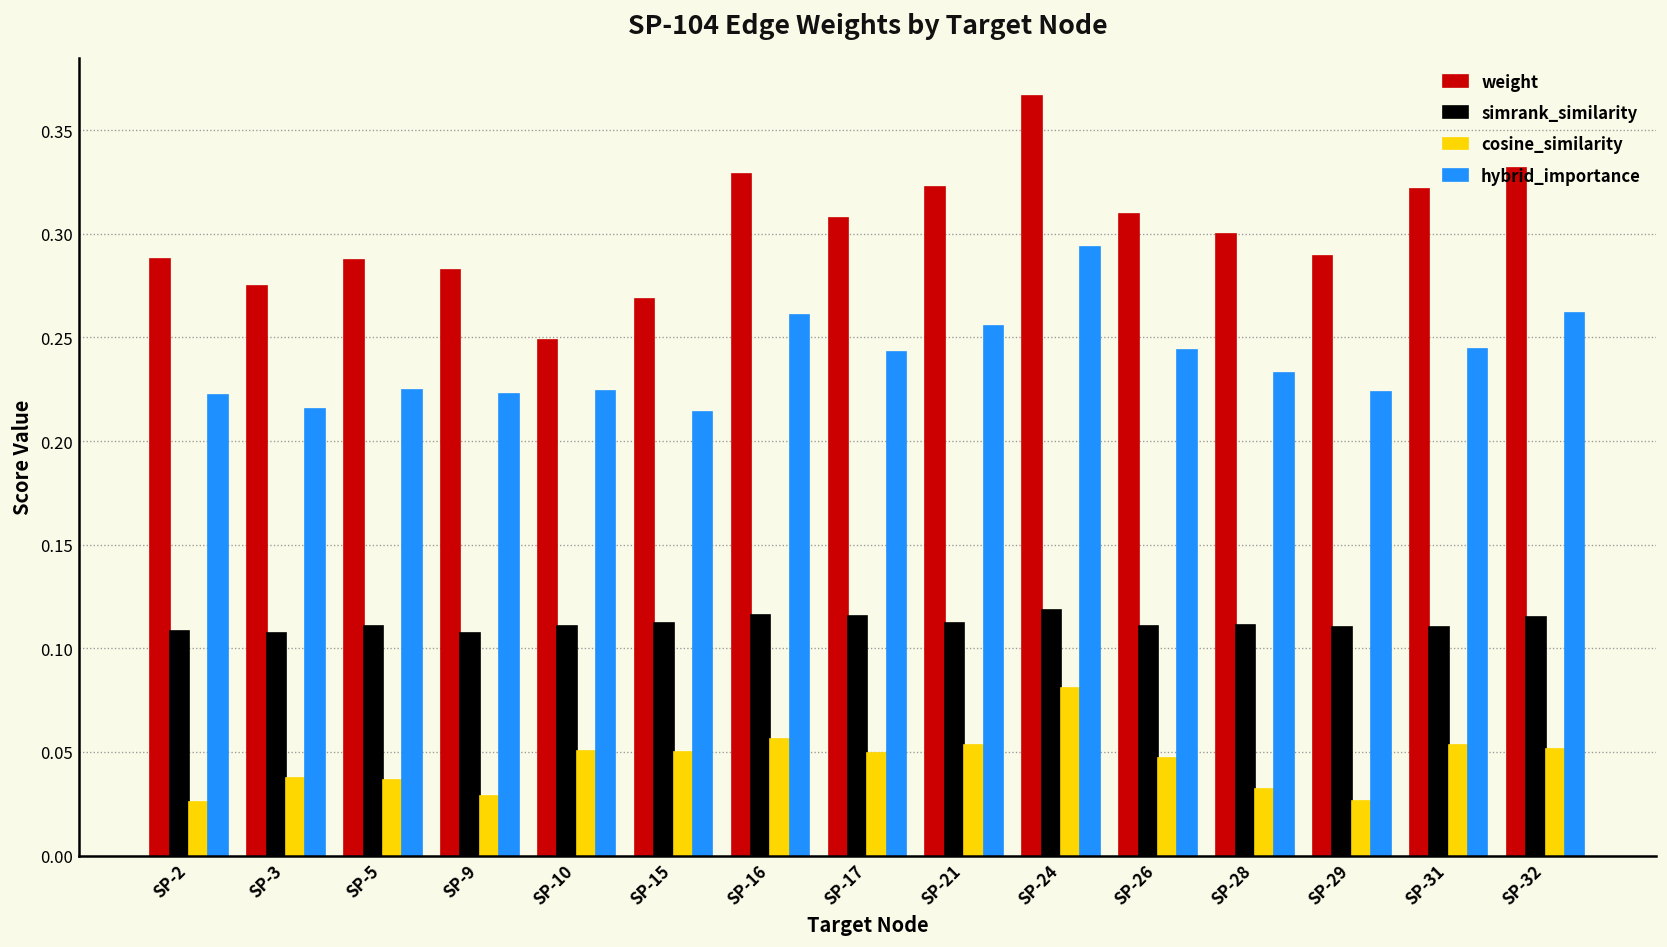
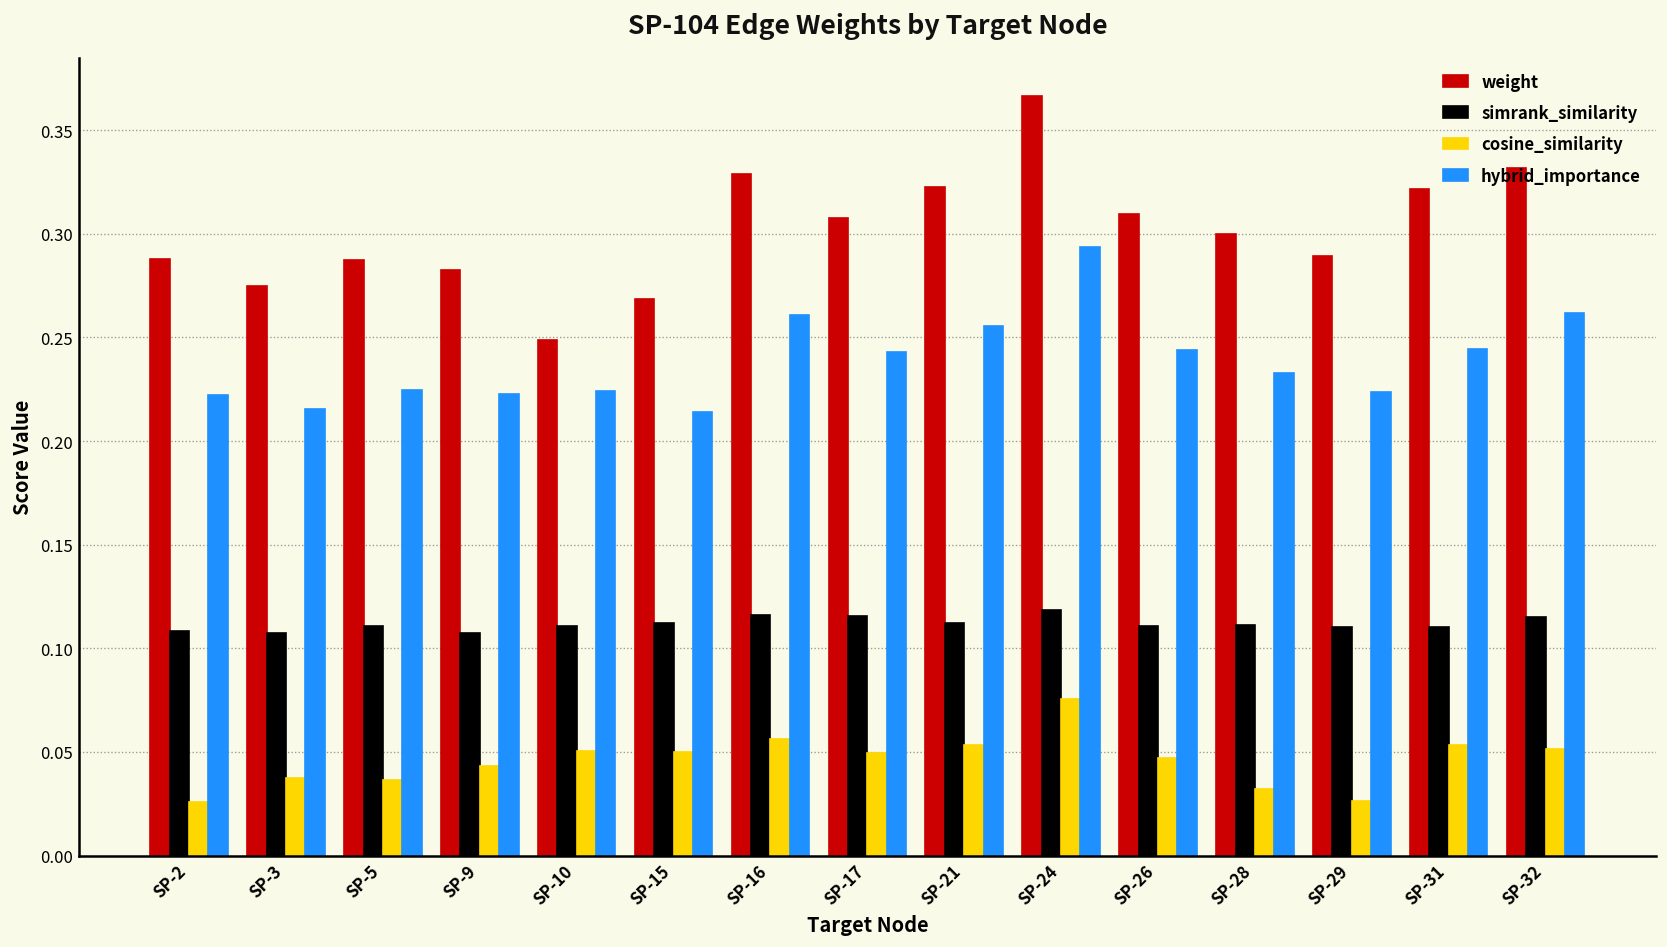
cosine_similarity, SP-9: 0.029 -> 0.043
cosine_similarity, SP-24: 0.081 -> 0.075
